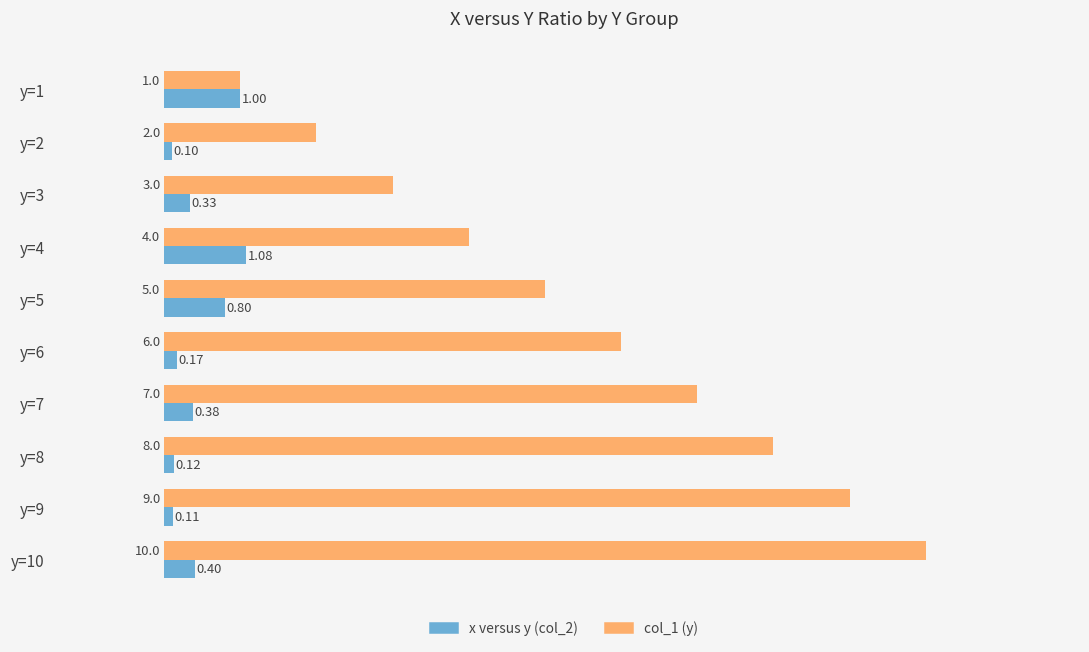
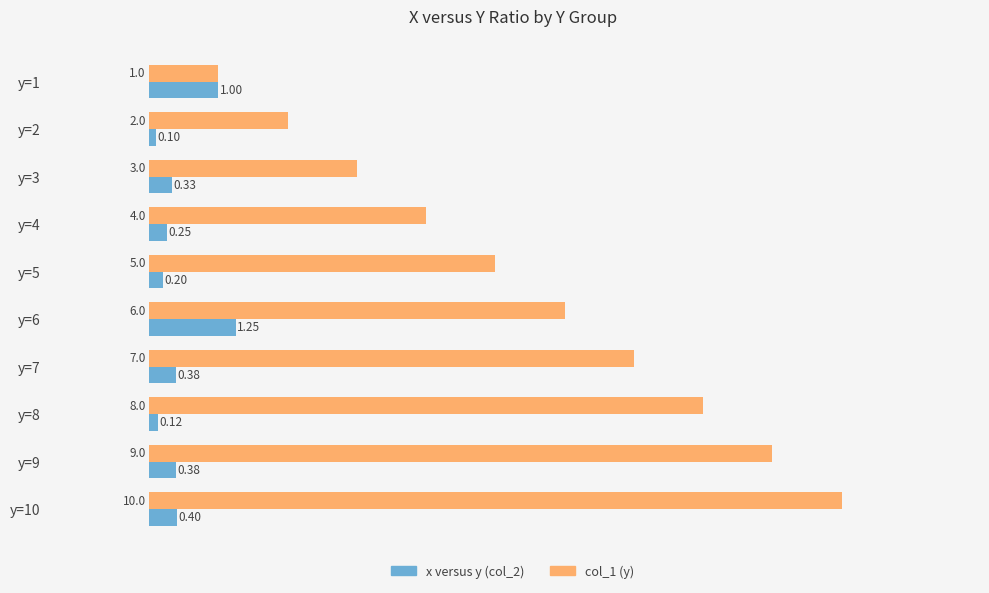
x versus y (col_2), y=4: 1.08 -> 0.25
x versus y (col_2), y=5: 0.80 -> 0.20
x versus y (col_2), y=6: 0.17 -> 1.25
x versus y (col_2), y=9: 0.11 -> 0.38
